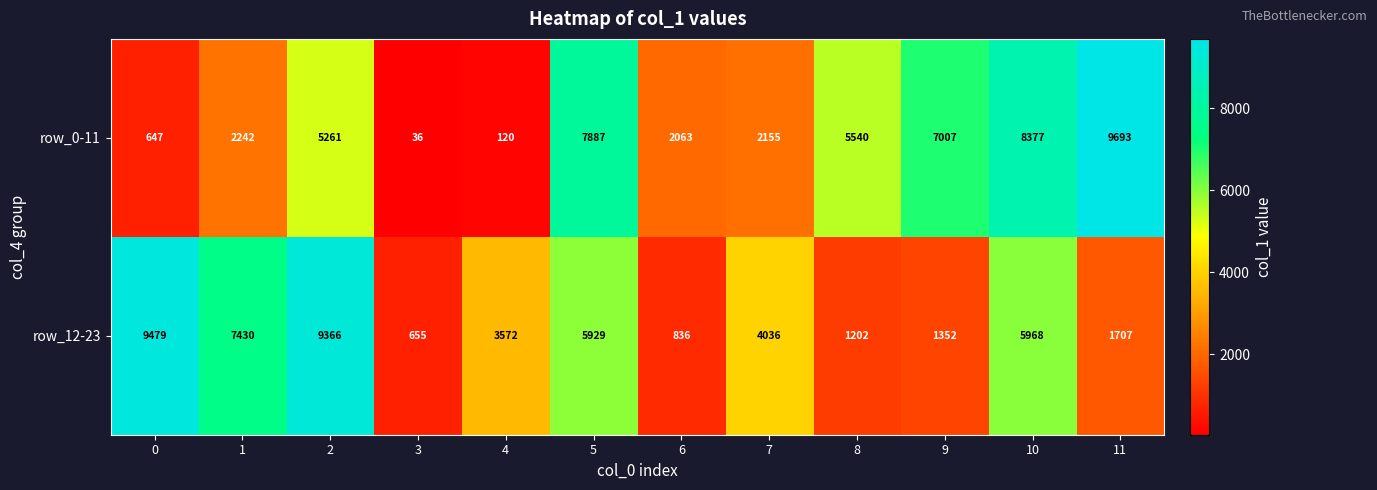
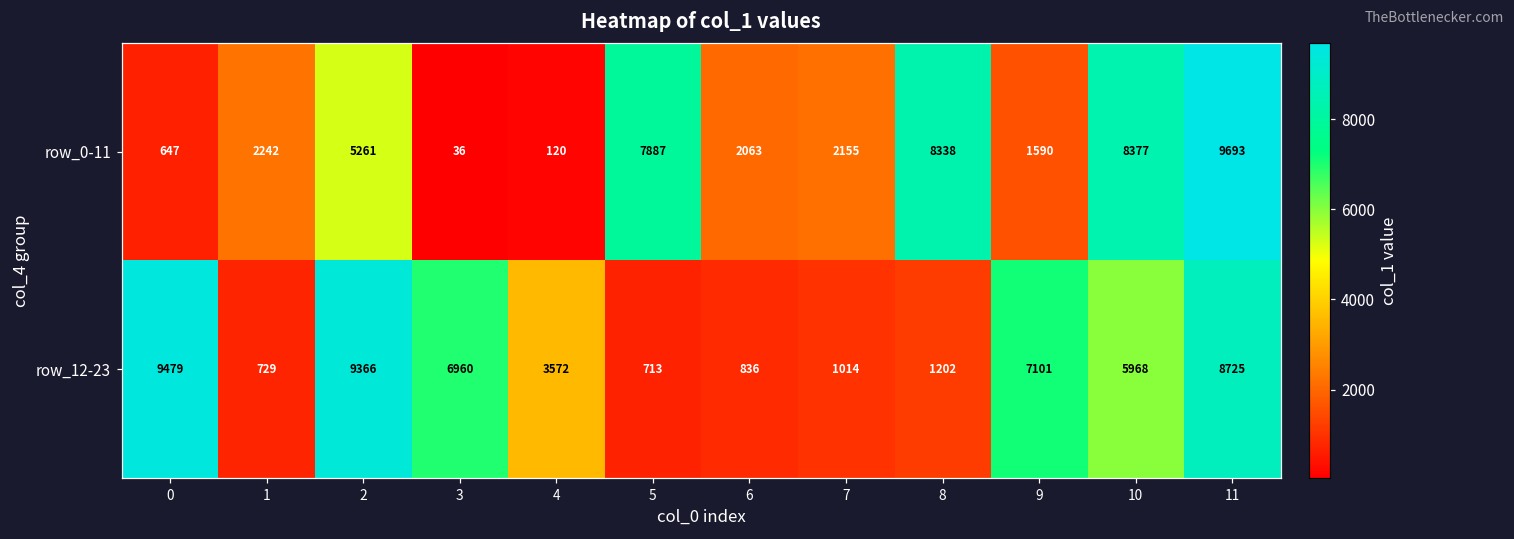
row_0-11, 8: 5540 -> 8338
row_0-11, 9: 7007 -> 1590
row_12-23, 1: 7430 -> 729
row_12-23, 3: 655 -> 6960
row_12-23, 5: 5929 -> 713
row_12-23, 7: 4036 -> 1014
row_12-23, 9: 1352 -> 7101
row_12-23, 11: 1707 -> 8725
